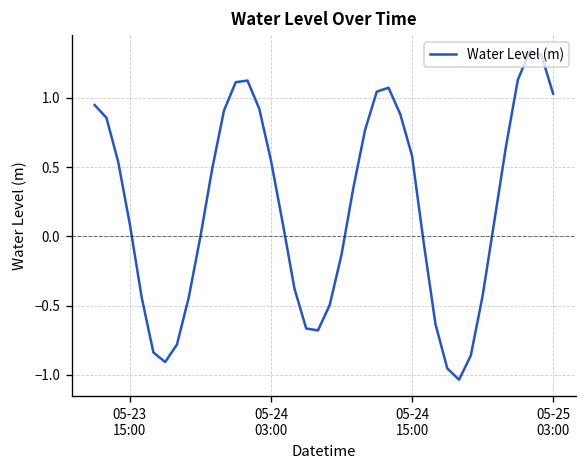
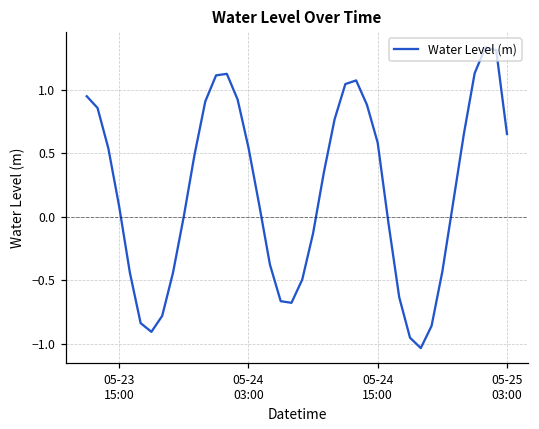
05-25 03:00: 1.03 -> 0.65
